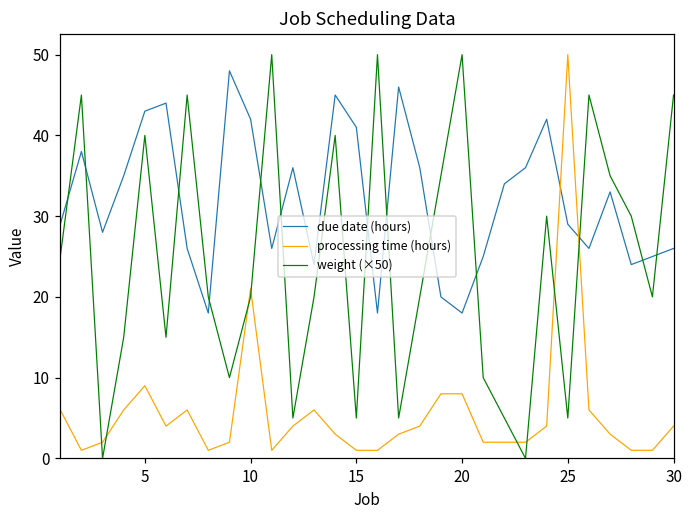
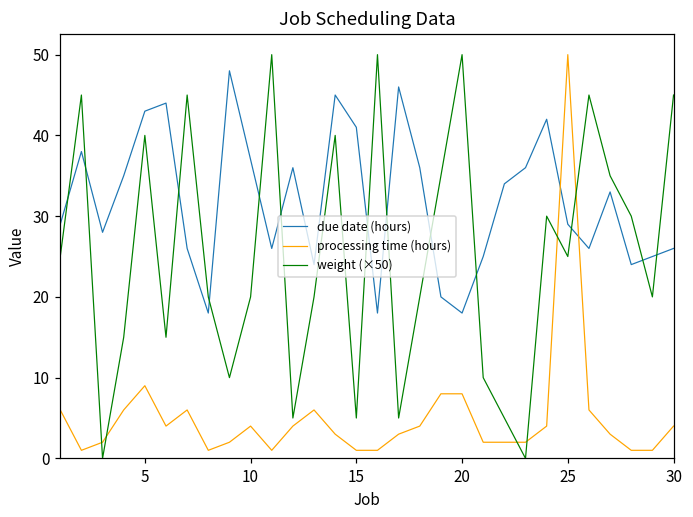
due date (hours), 10: 42 -> 37
processing time (hours), 10: 21 -> 4
weight (×50), 25: 5 -> 25
